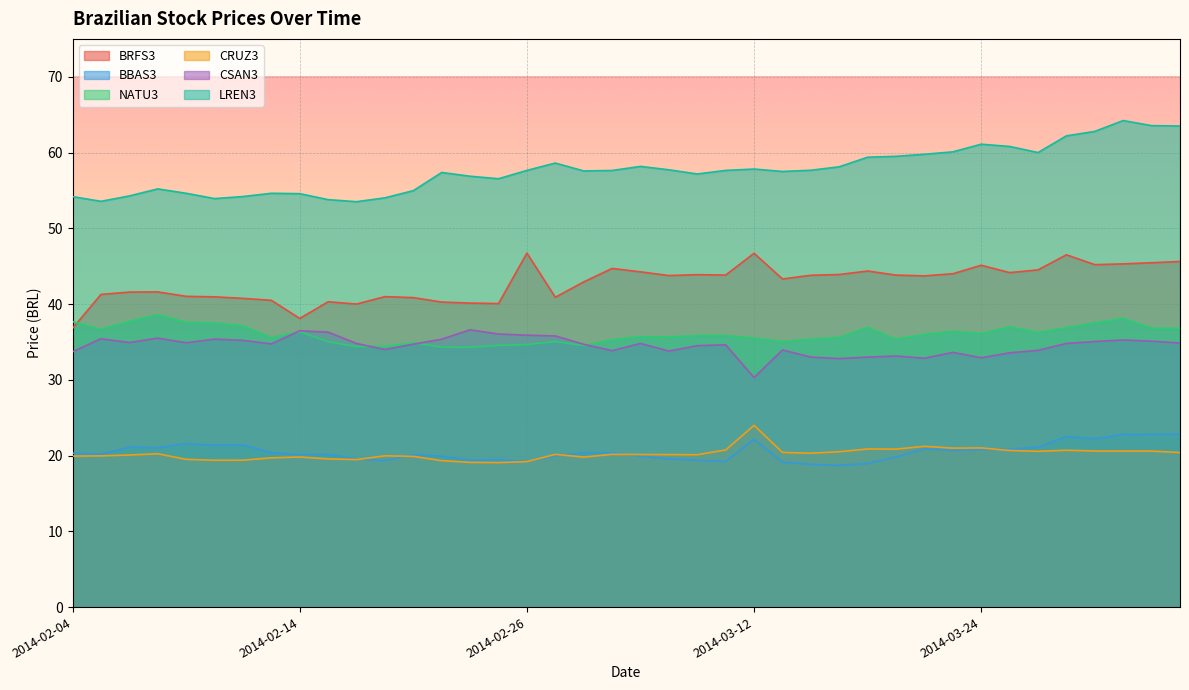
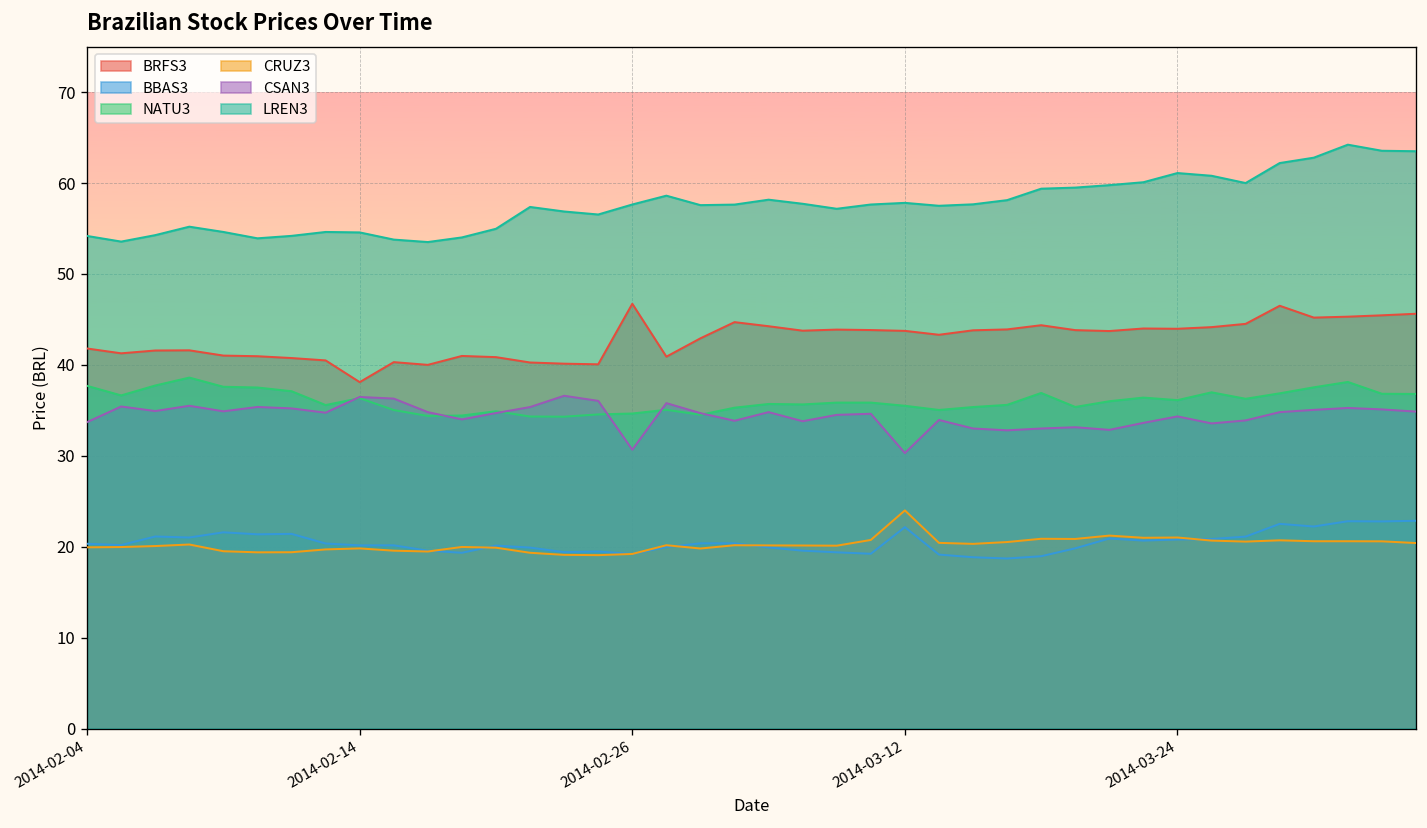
BRFS3, 2014-02-04: 37 -> 42
CSAN3, 2014-02-26: 36 -> 31
BRFS3, 2014-03-12: 47 -> 44
BRFS3, 2014-03-24: 45 -> 44
CSAN3, 2014-03-24: 33 -> 34
